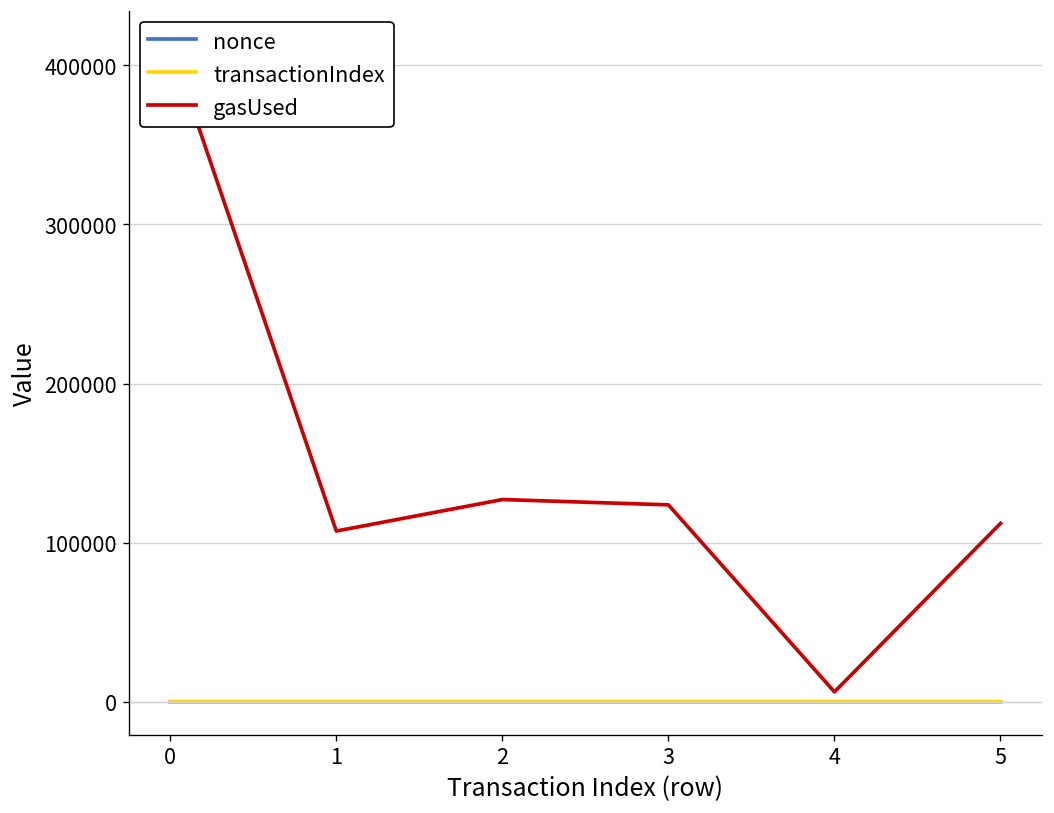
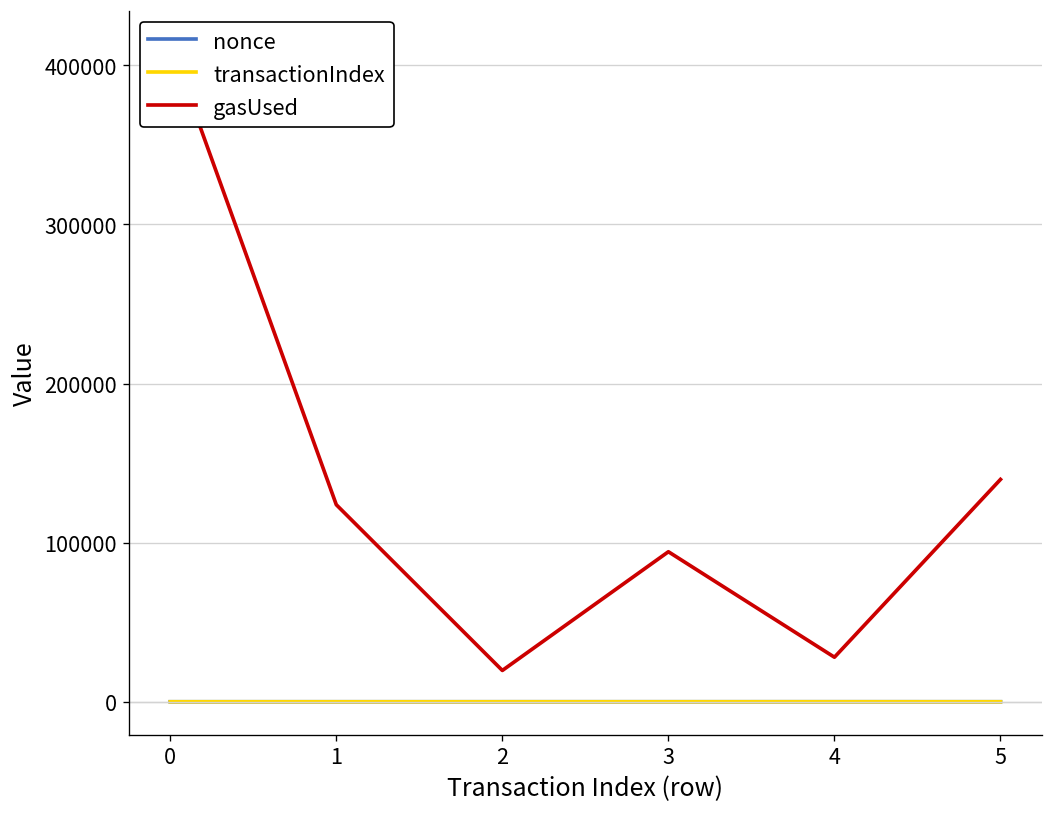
gasUsed, 1: 107000 -> 124000
gasUsed, 2: 127000 -> 20000
gasUsed, 3: 124000 -> 94000
gasUsed, 4: 6000 -> 28000
gasUsed, 5: 112000 -> 140000
